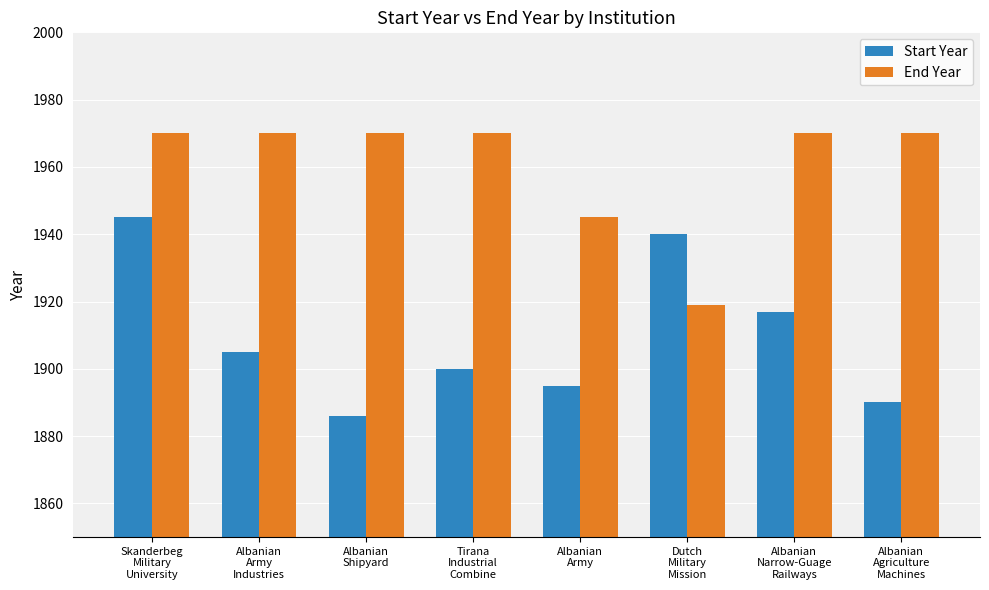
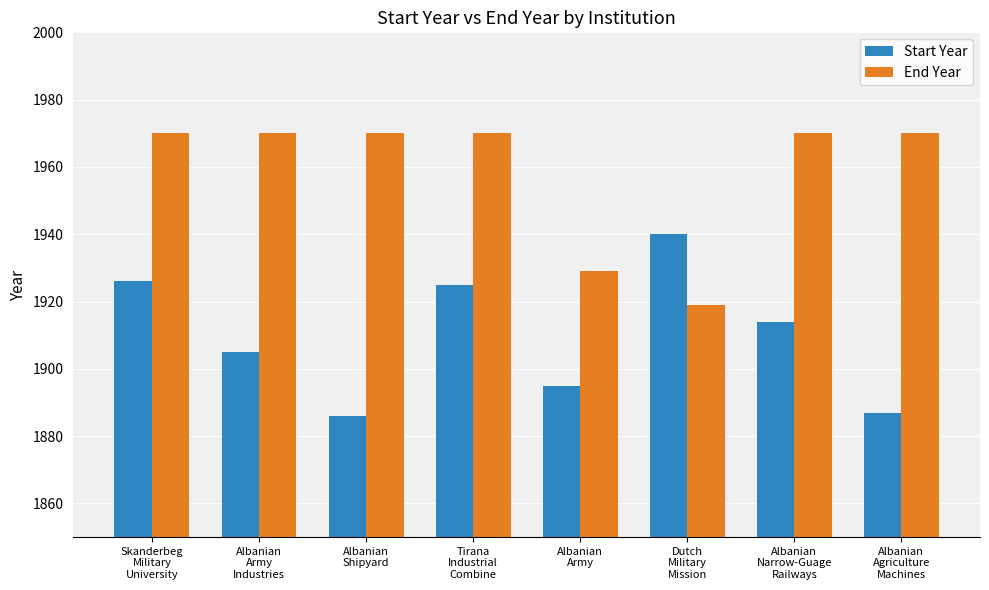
Start Year, Skanderbeg Military University: 1945 -> 1926
Start Year, Tirana Industrial Combine: 1900 -> 1925
End Year, Albanian Army: 1945 -> 1929
Start Year, Albanian Narrow-Guage Railways: 1917 -> 1914
Start Year, Albanian Agriculture Machines: 1890 -> 1887
